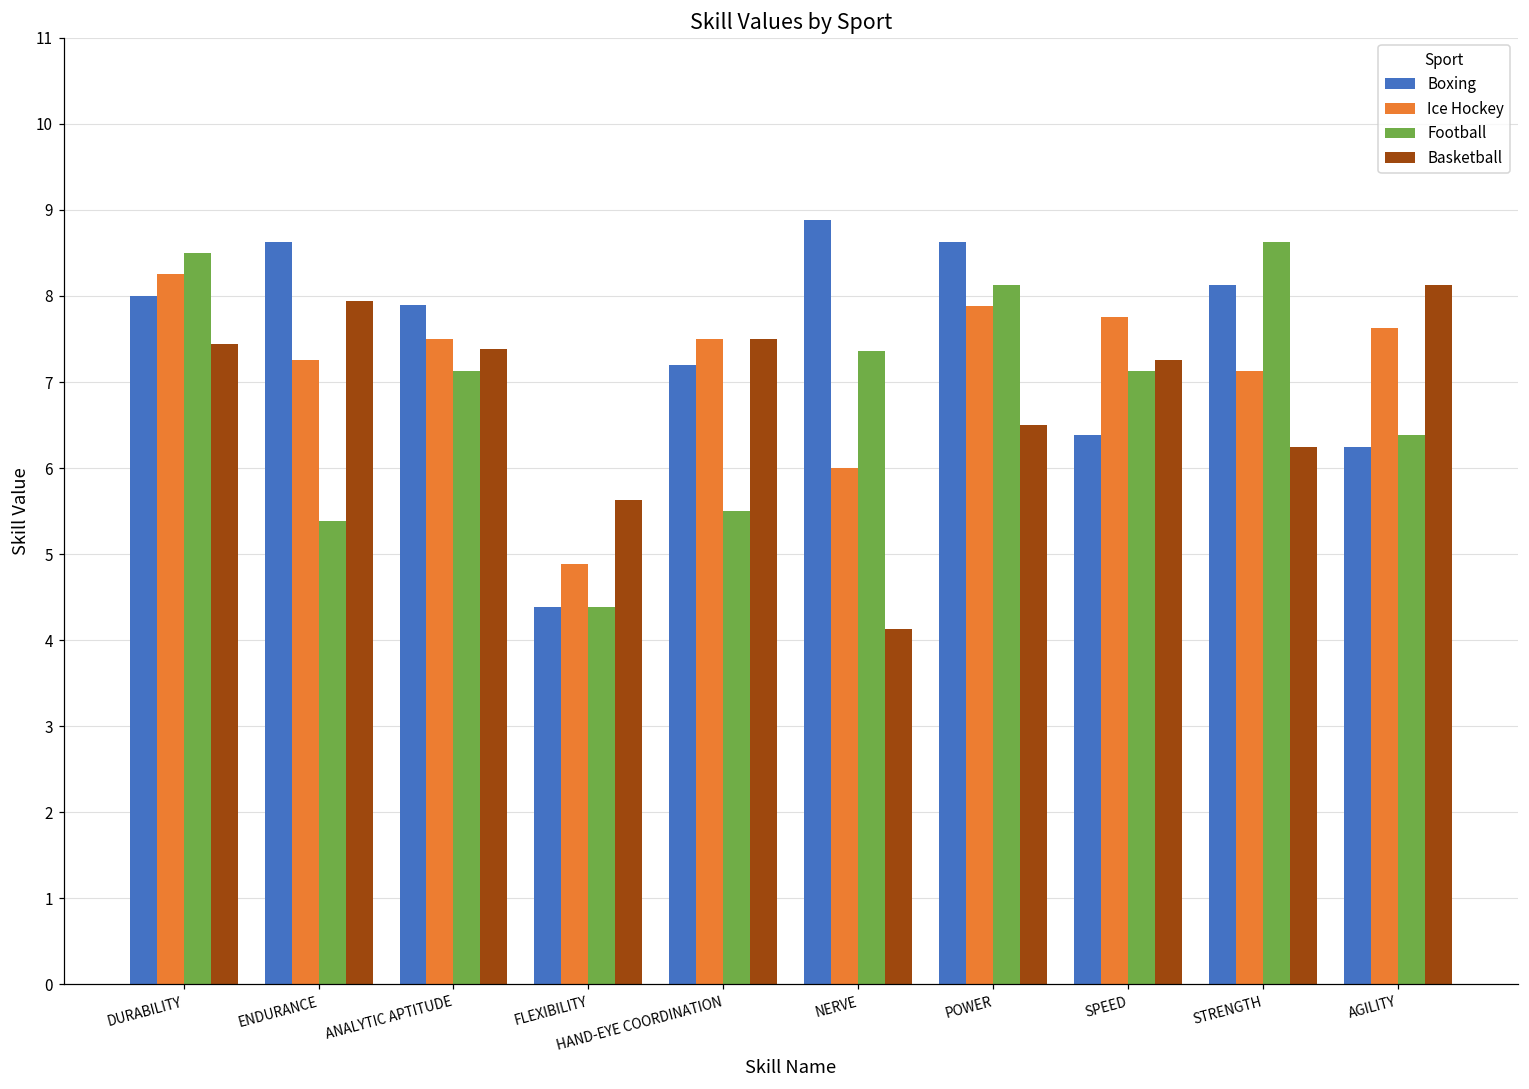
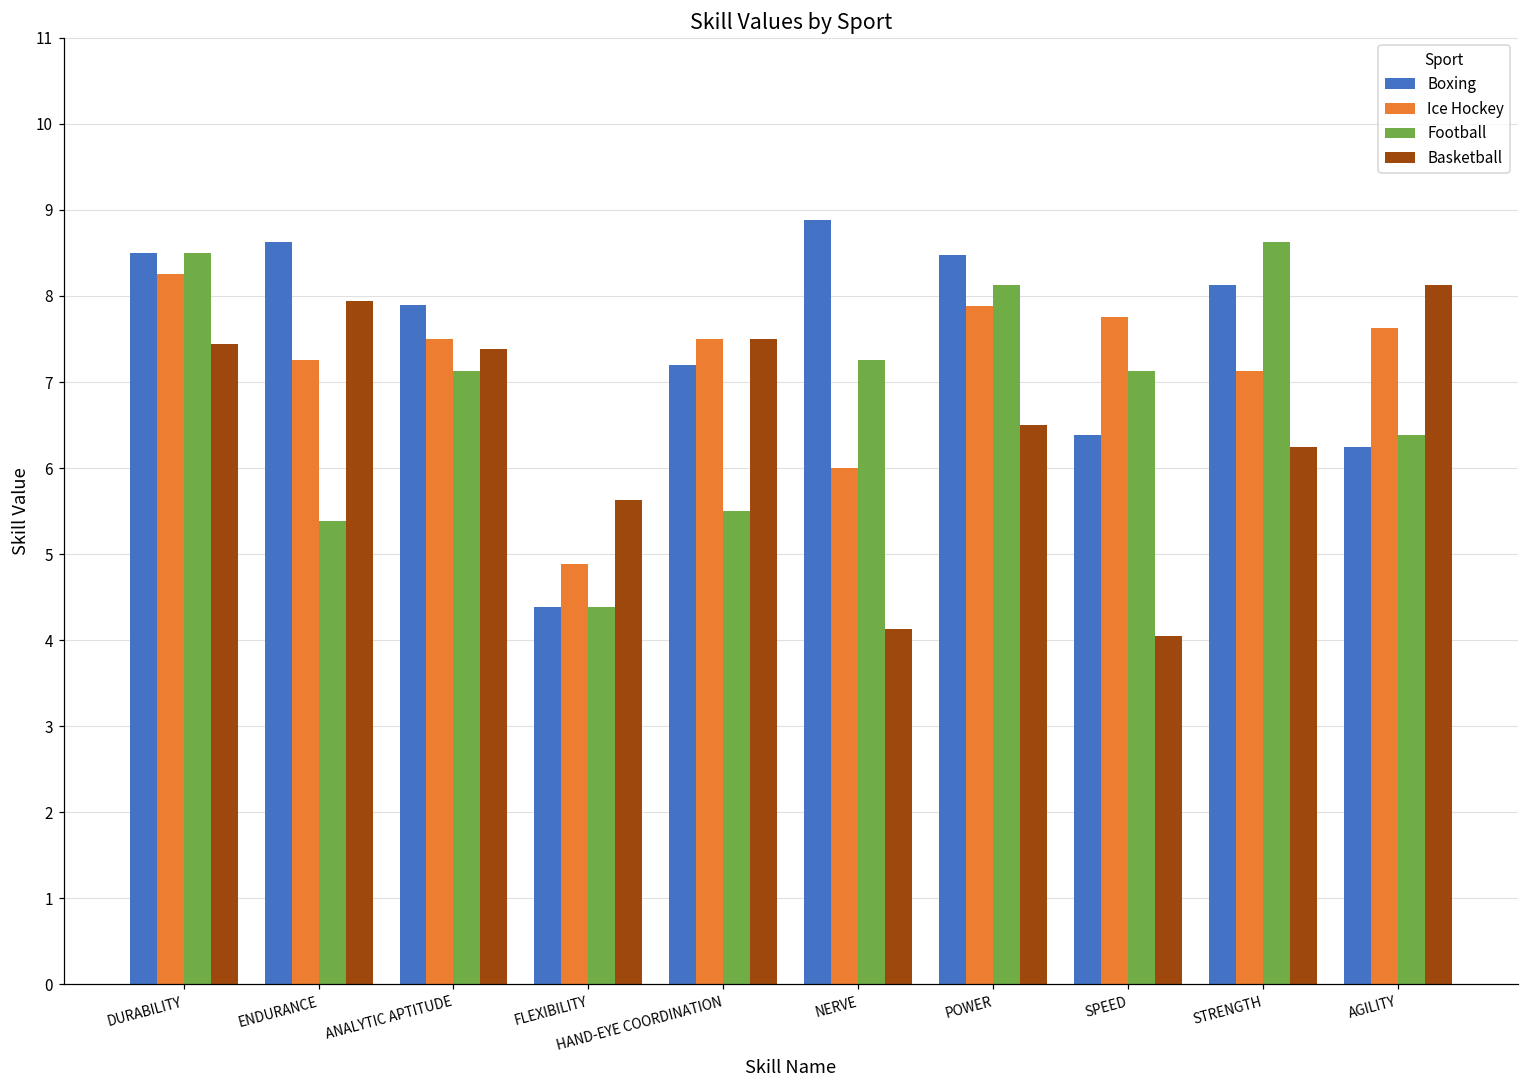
Boxing, DURABILITY: 8.0 -> 8.5
Football, NERVE: 7.4 -> 7.3
Boxing, POWER: 8.6 -> 8.5
Basketball, SPEED: 7.3 -> 4.1
